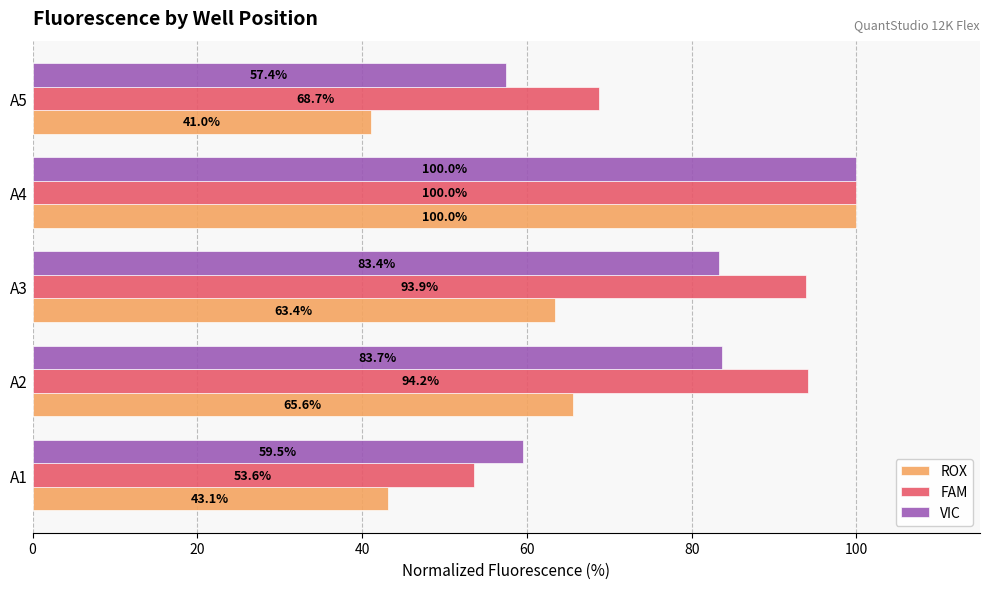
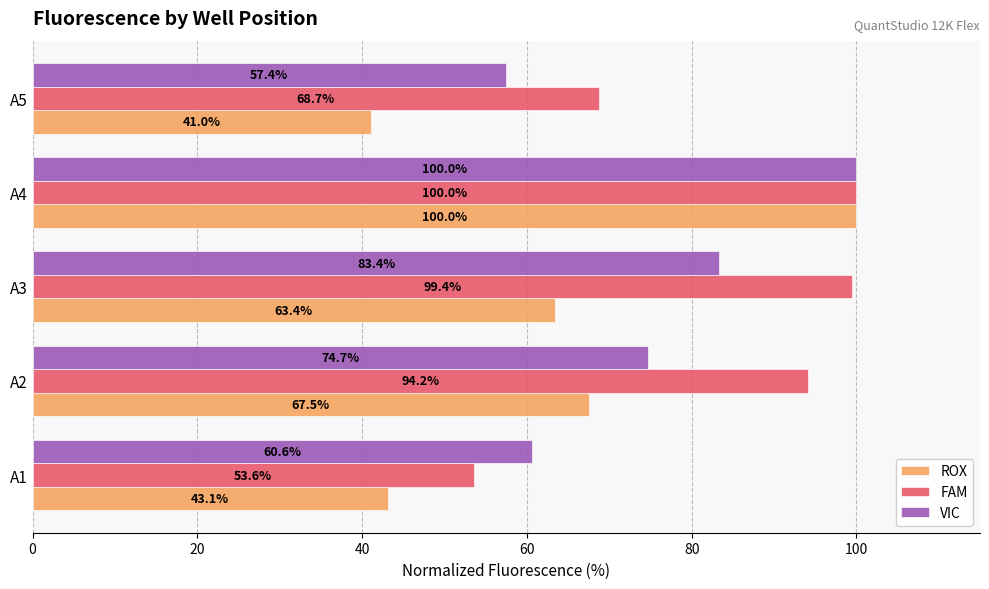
FAM, A3: 93.9% -> 99.4%
VIC, A2: 83.7% -> 74.7%
ROX, A2: 65.6% -> 67.5%
VIC, A1: 59.5% -> 60.6%
